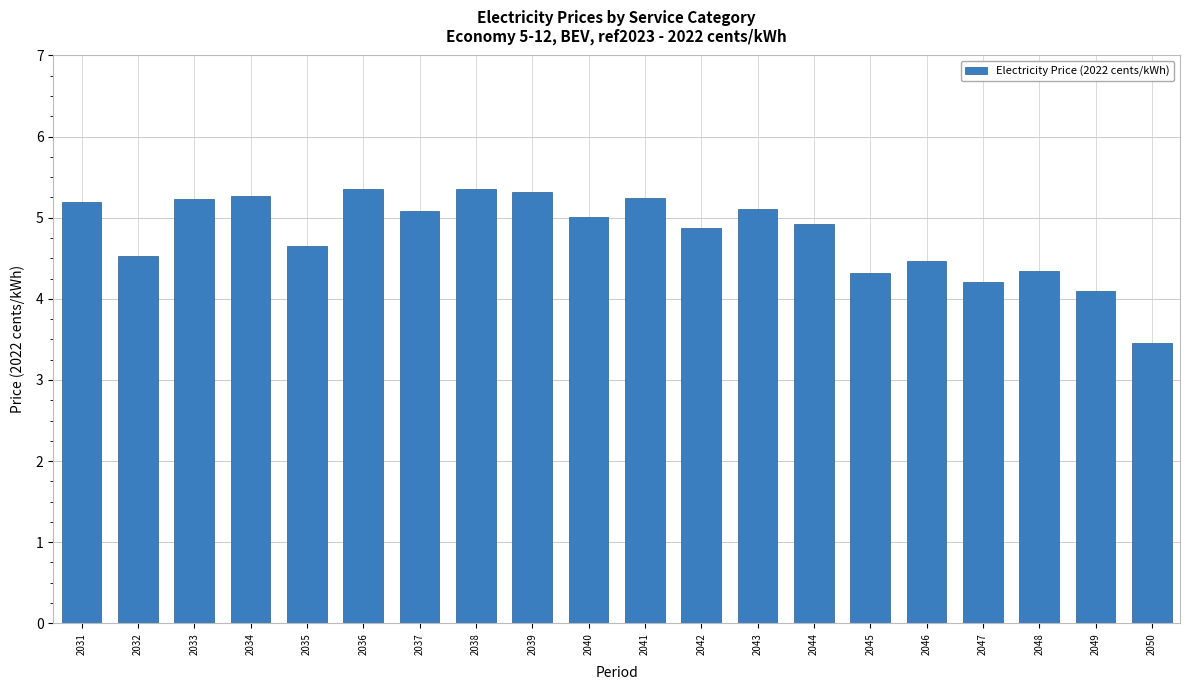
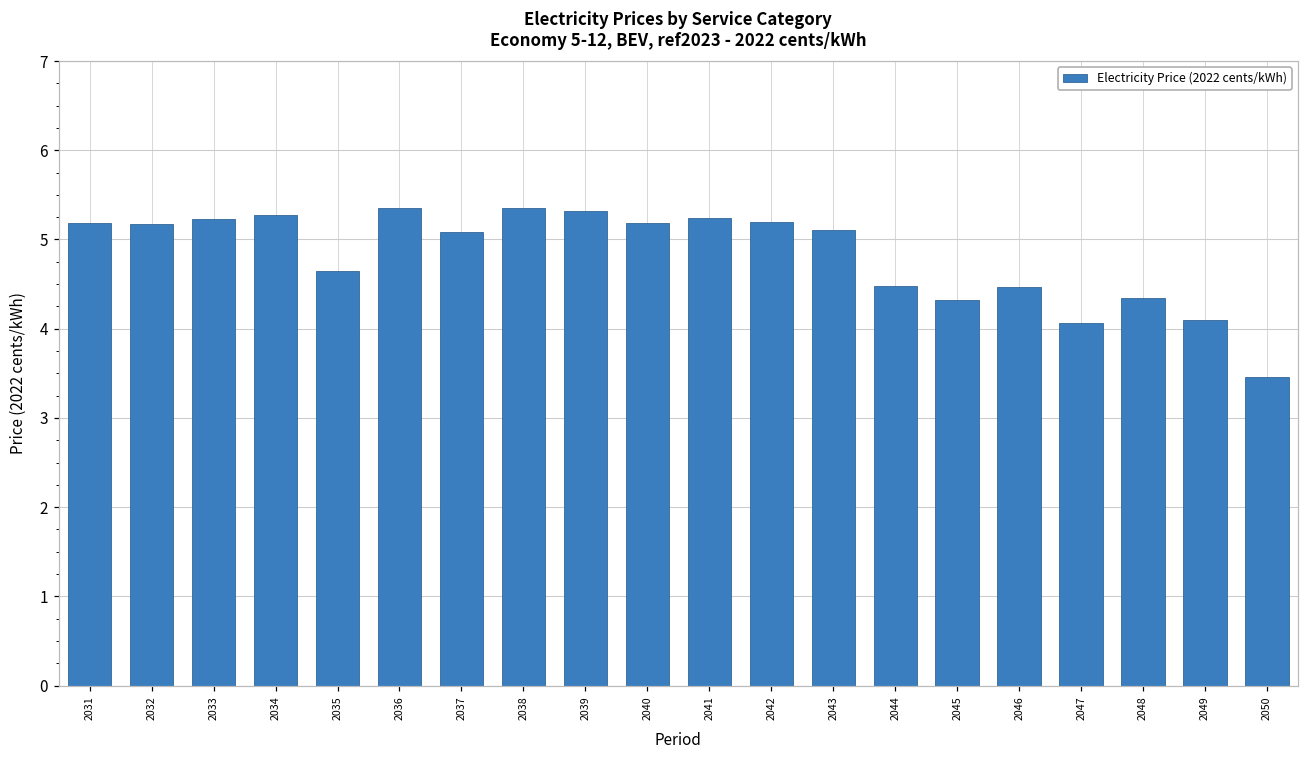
2032: 4.5 -> 5.2
2040: 5.0 -> 5.2
2042: 4.9 -> 5.2
2044: 4.9 -> 4.5
2047: 4.2 -> 4.1
